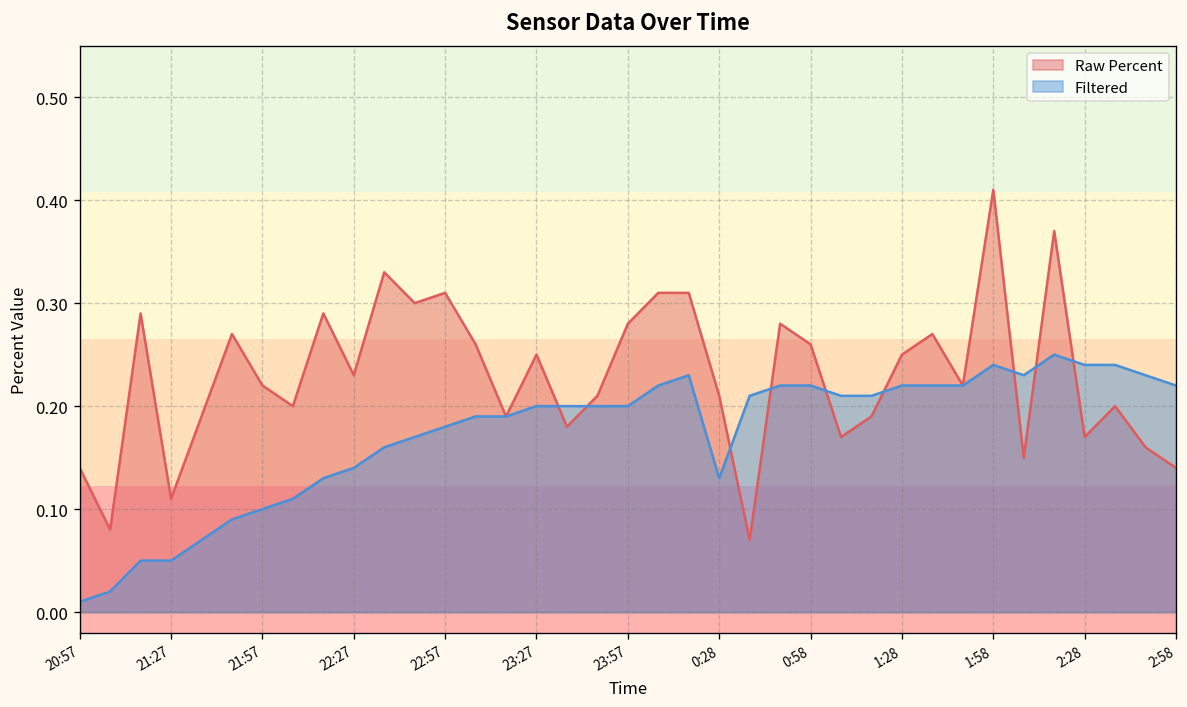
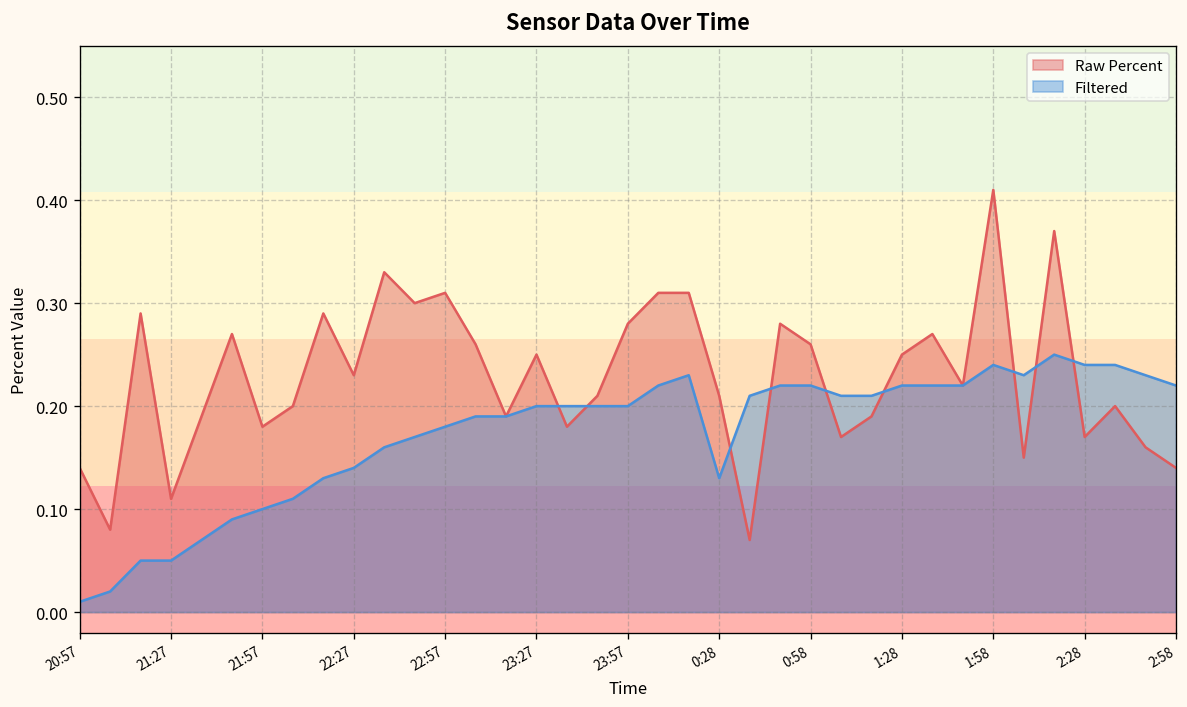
Raw Percent, 21:57: 0.22 -> 0.18
